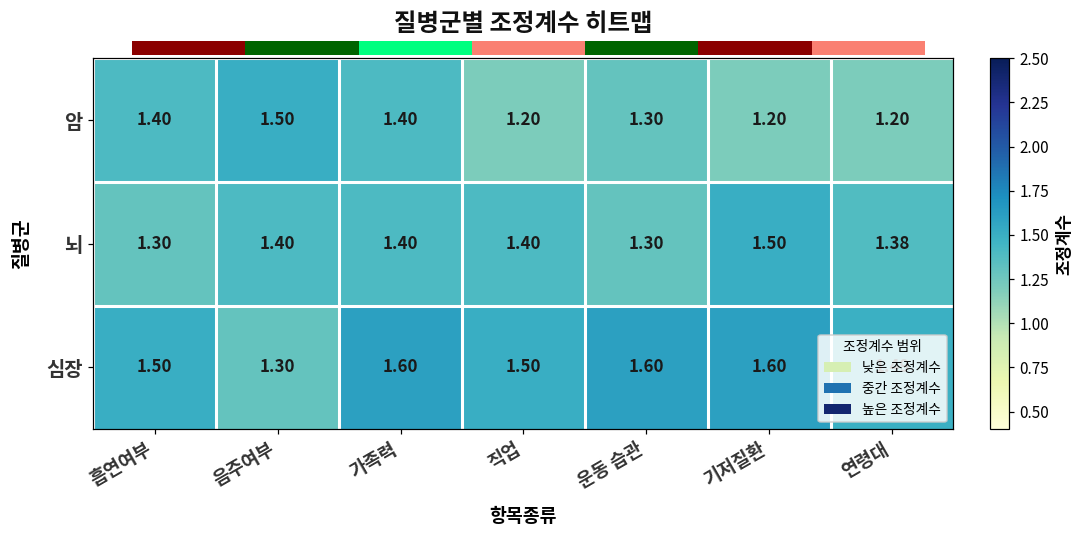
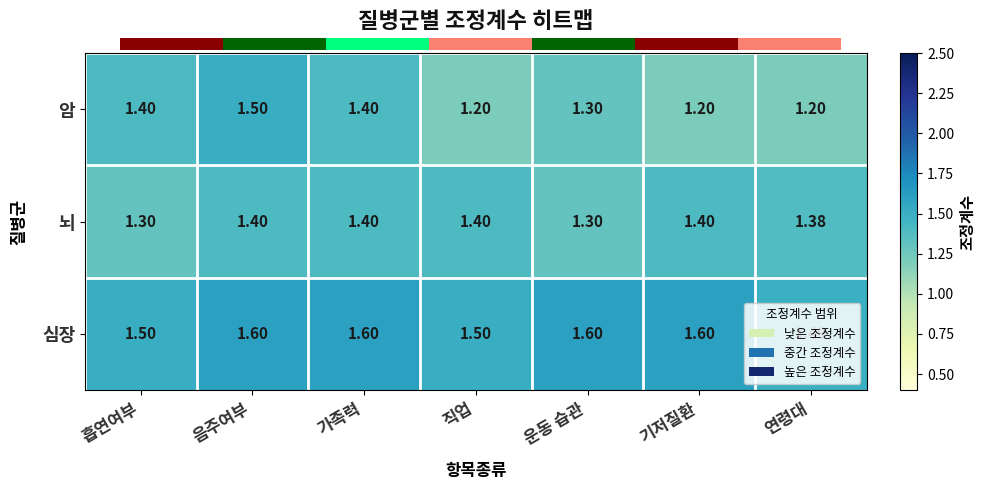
질병군별 조정계수 히트맵, 뇌, 기저질환: 1.50 -> 1.40
질병군별 조정계수 히트맵, 심장, 음주여부: 1.30 -> 1.60
